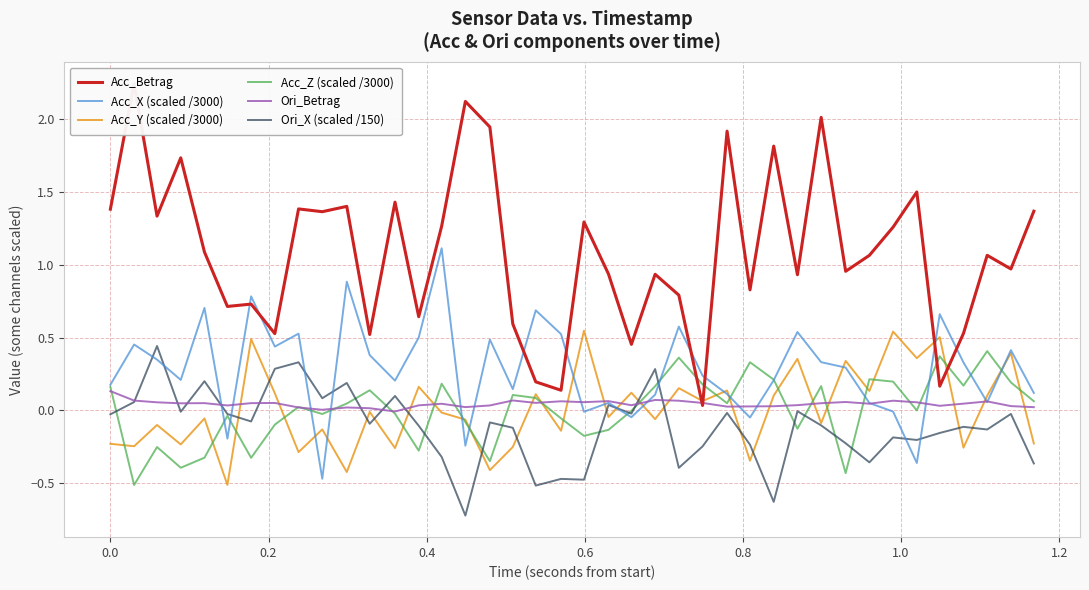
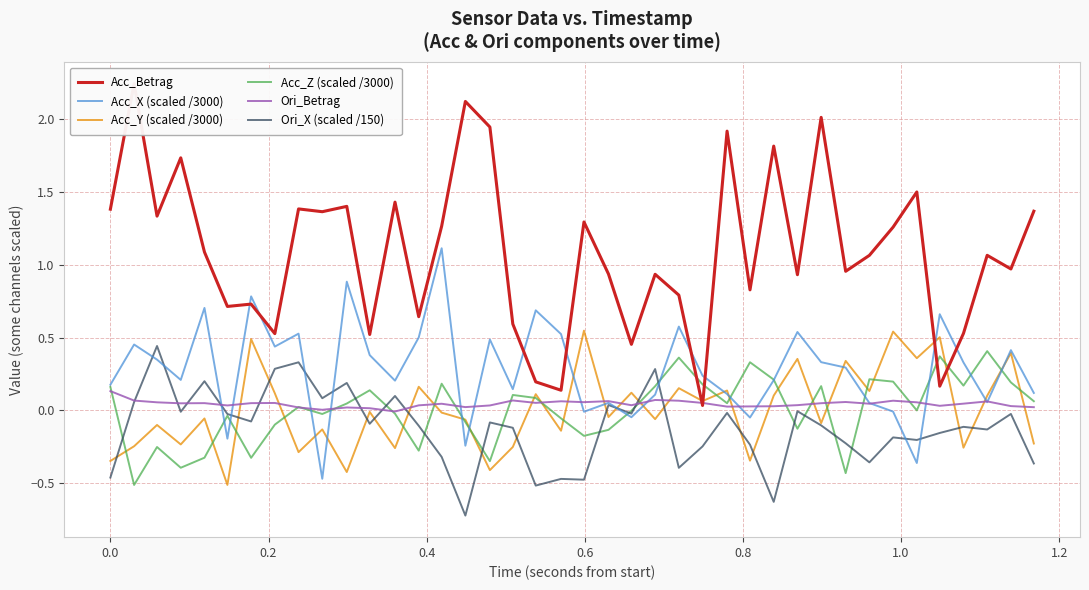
Acc_Y (scaled /3000), 0.0: -0.23 -> -0.35
Ori_X (scaled /150), 0.0: -0.03 -> -0.46
